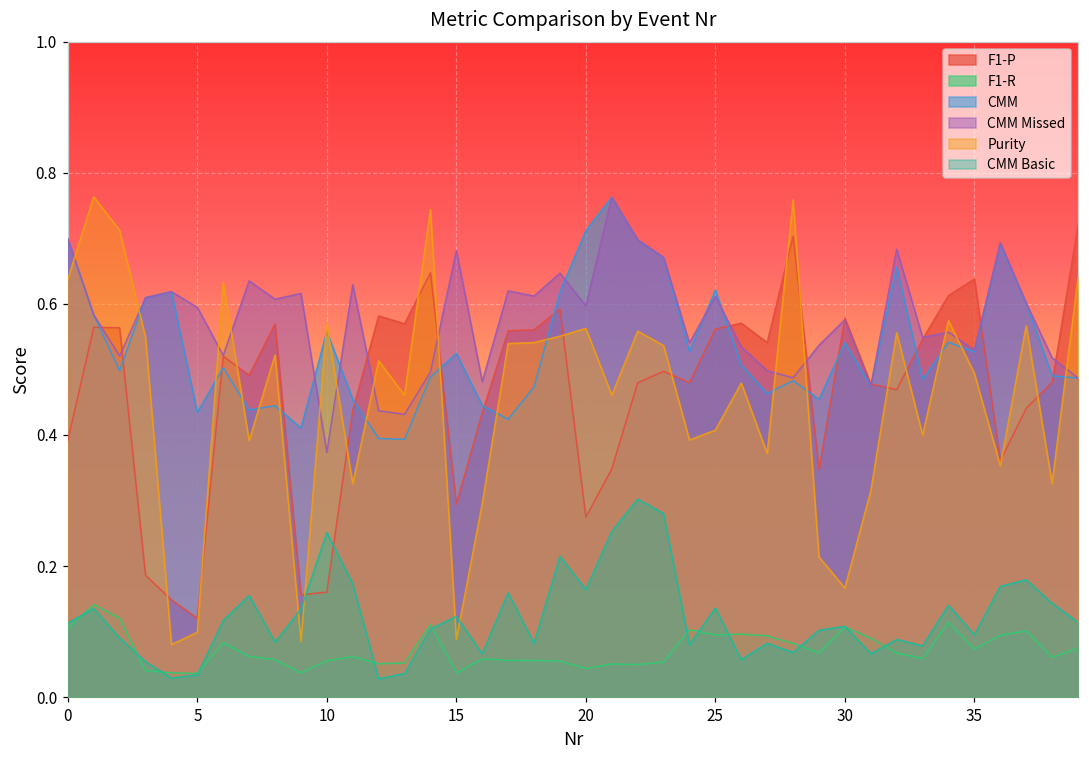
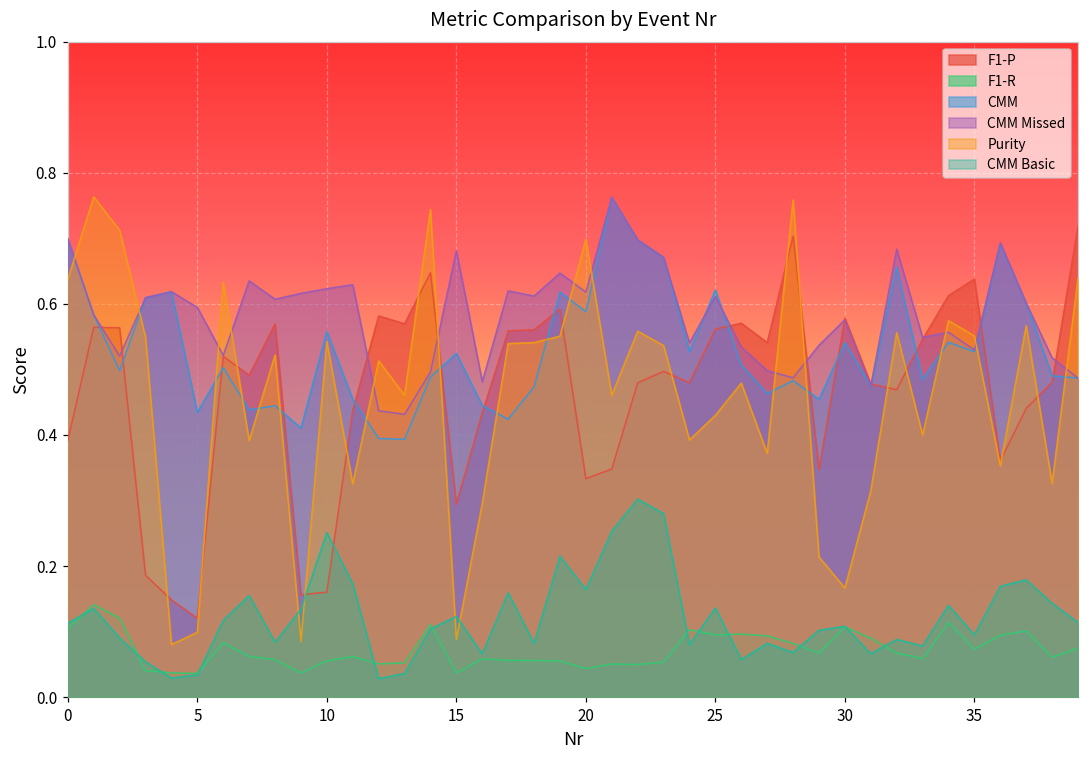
CMM Missed, 10: 0.37 -> 0.62
Purity, 10: 0.57 -> 0.54
F1-P, 20: 0.27 -> 0.33
CMM, 20: 0.71 -> 0.59
CMM Missed, 20: 0.60 -> 0.62
Purity, 20: 0.56 -> 0.70
Purity, 25: 0.41 -> 0.43
Purity, 35: 0.49 -> 0.55
